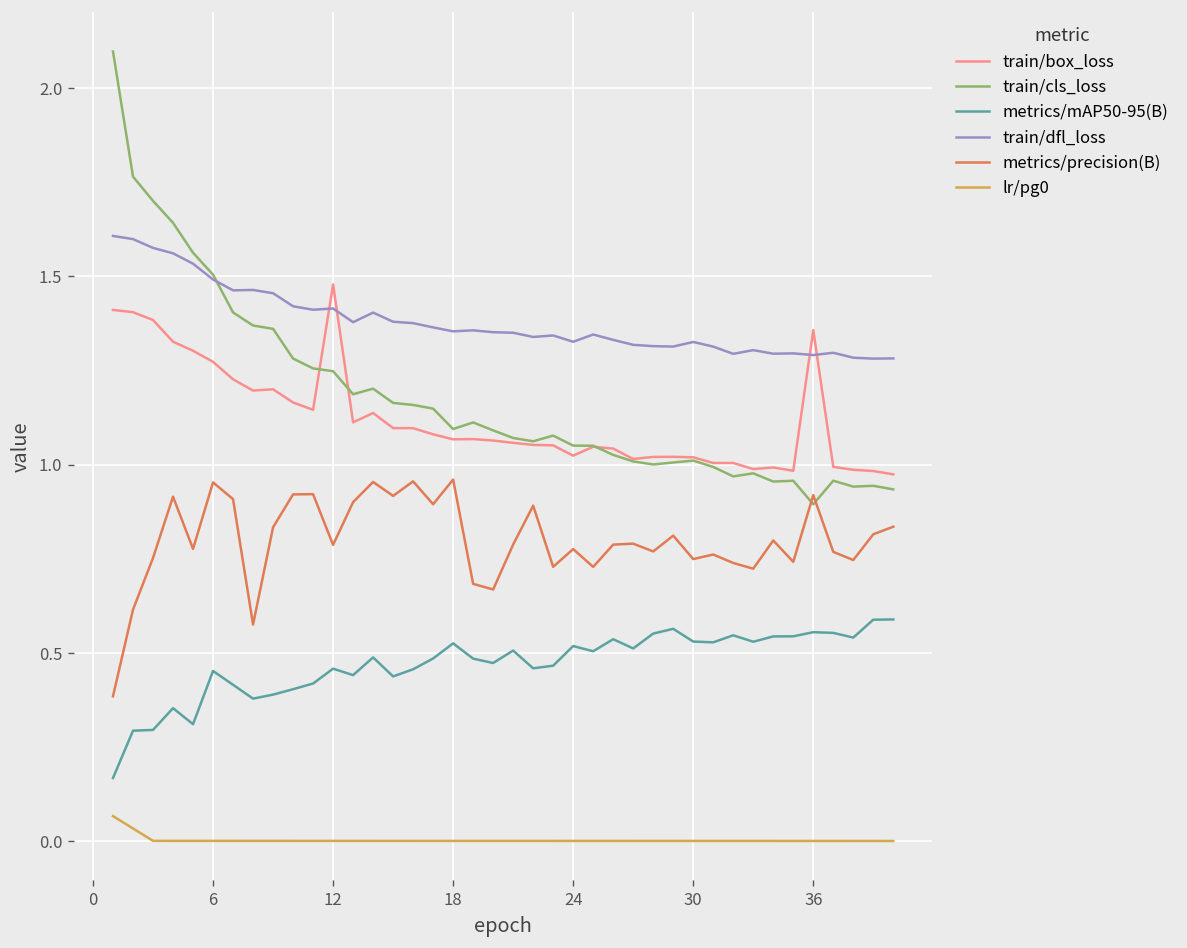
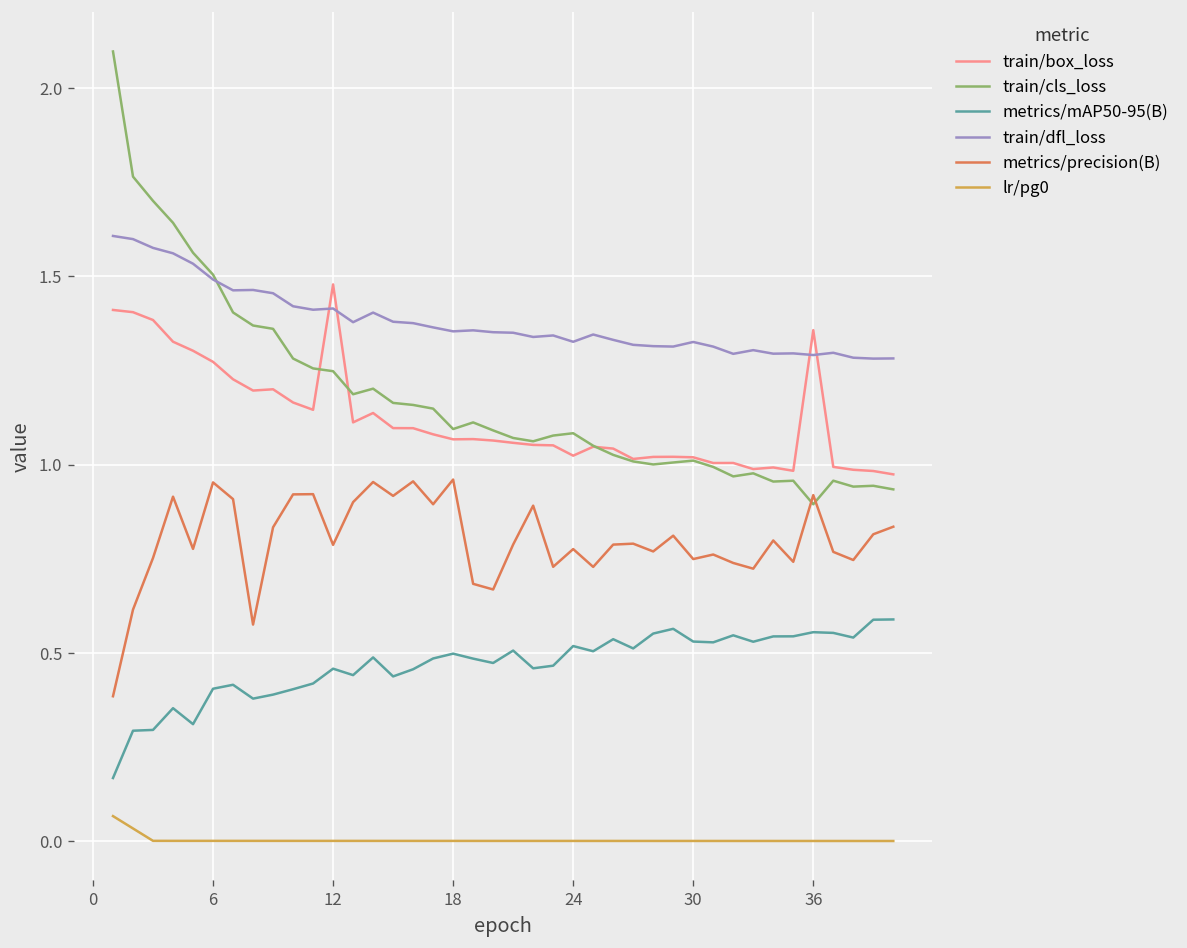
metrics/mAP50-95(B), 6: 0.45 -> 0.41
metrics/mAP50-95(B), 18: 0.53 -> 0.50
train/cls_loss, 24: 1.05 -> 1.08
